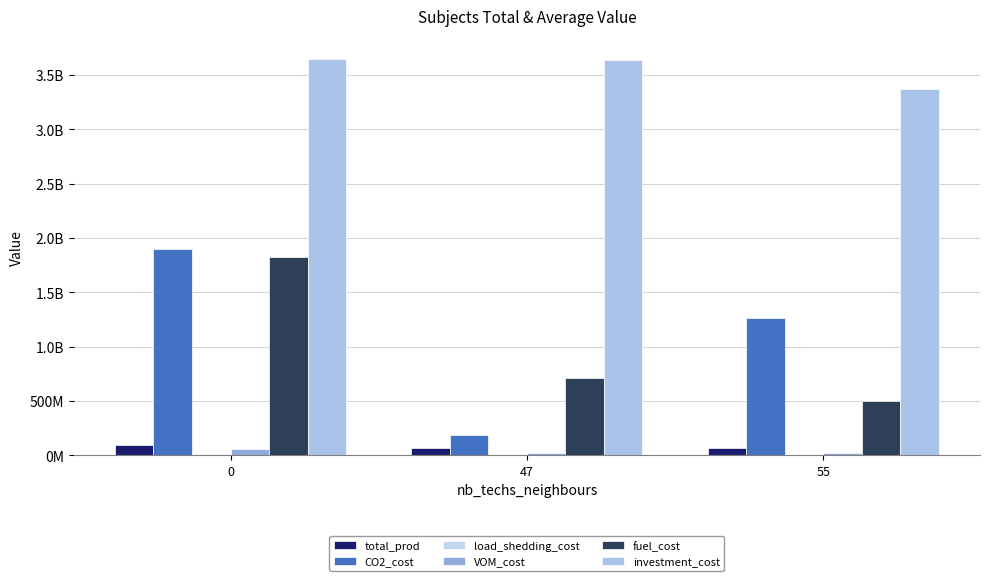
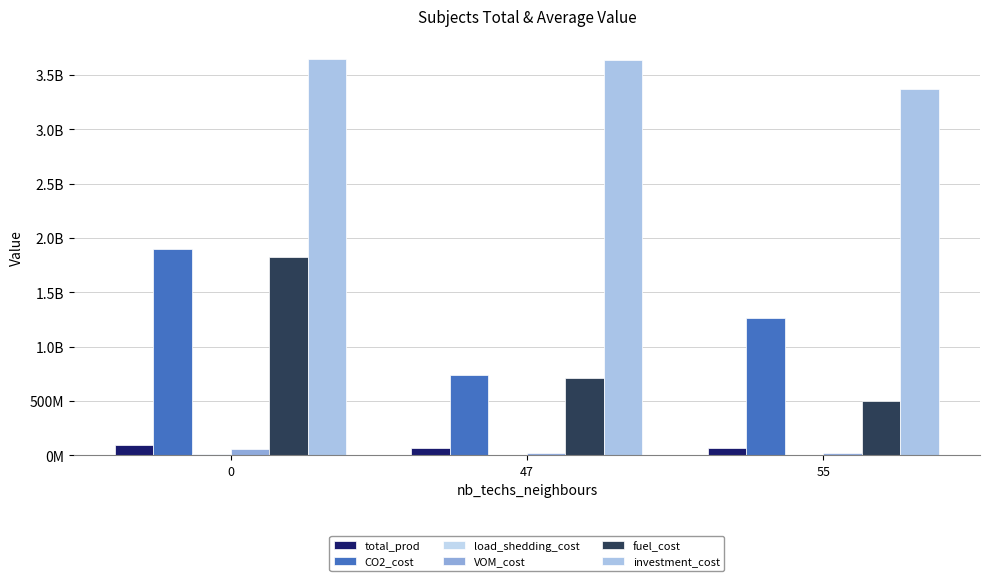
CO2_cost, 47: 190000000 -> 730000000
